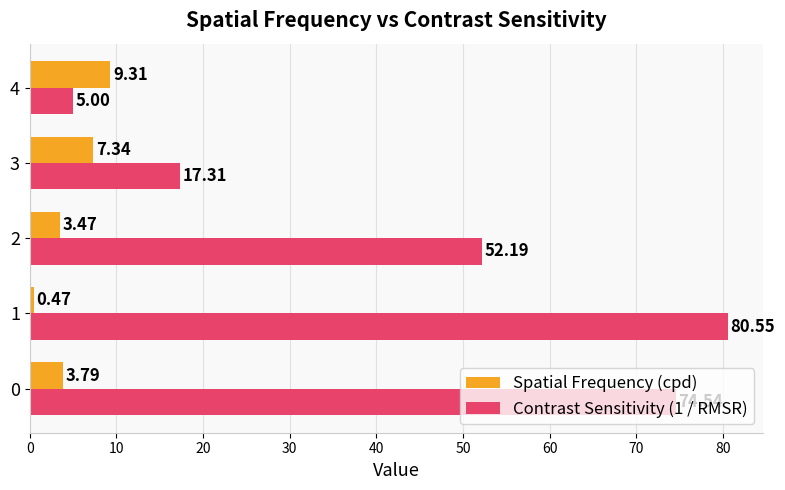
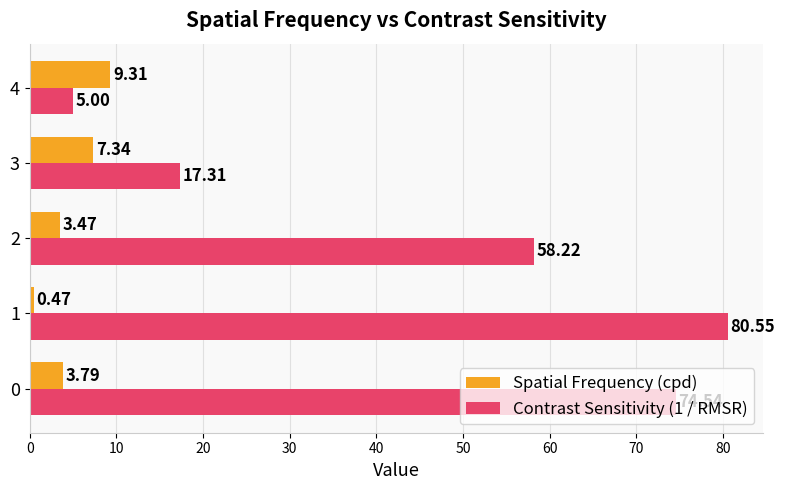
Contrast Sensitivity (1 / RMSR), 2: 52.19 -> 58.22
